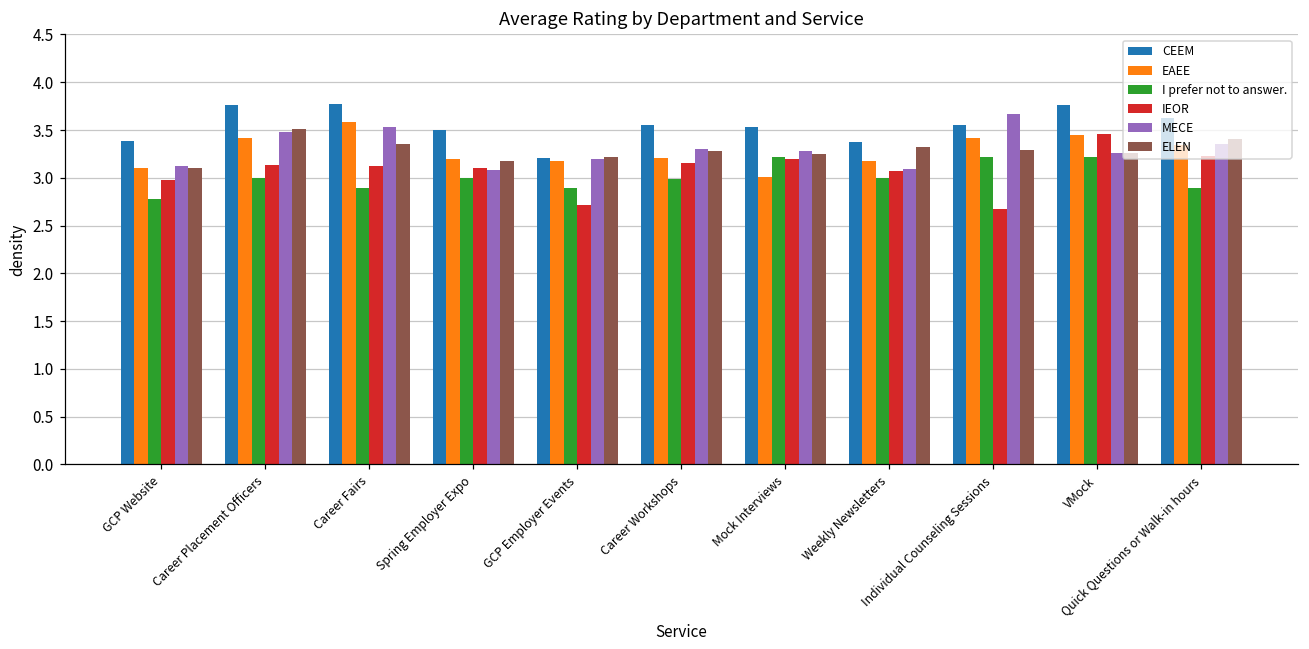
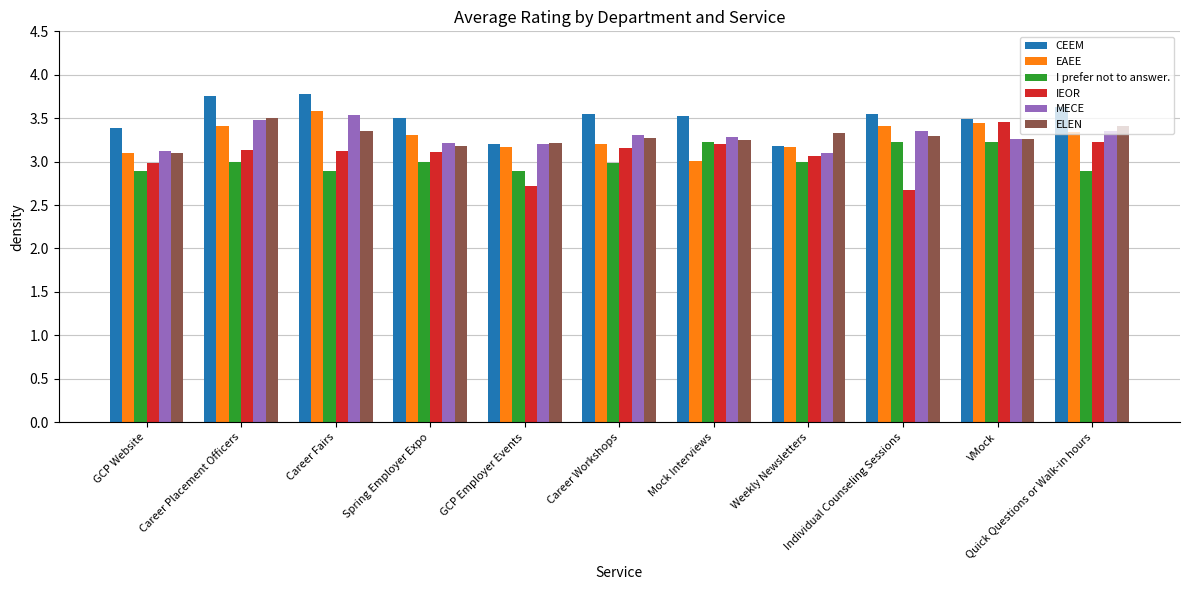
I prefer not to answer., GCP Website: 2.8 -> 2.9
EAEE, Spring Employer Expo: 3.2 -> 3.3
MECE, Spring Employer Expo: 3.1 -> 3.2
CEEM, Weekly Newsletters: 3.4 -> 3.2
MECE, Individual Counseling Sessions: 3.7 -> 3.4
CEEM, VMock: 3.8 -> 3.5
